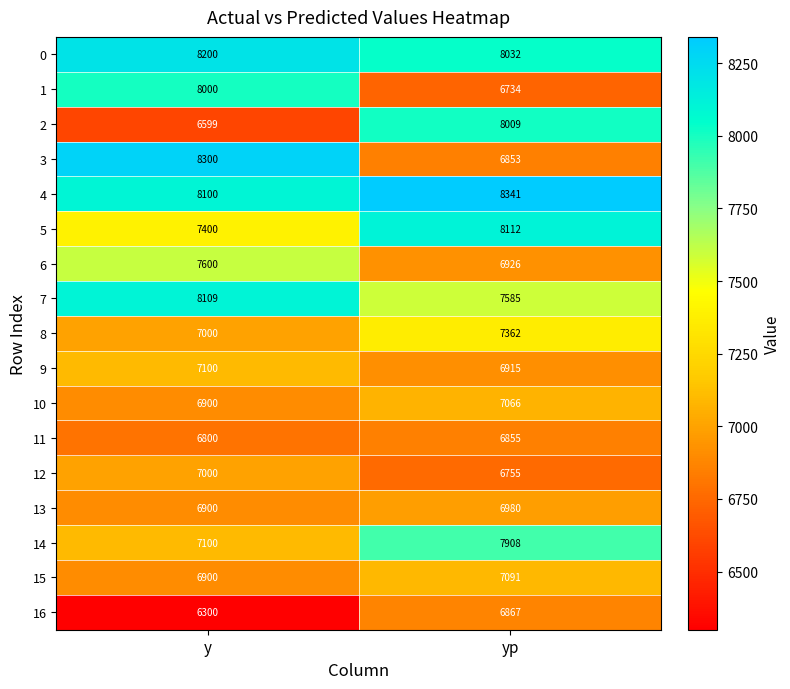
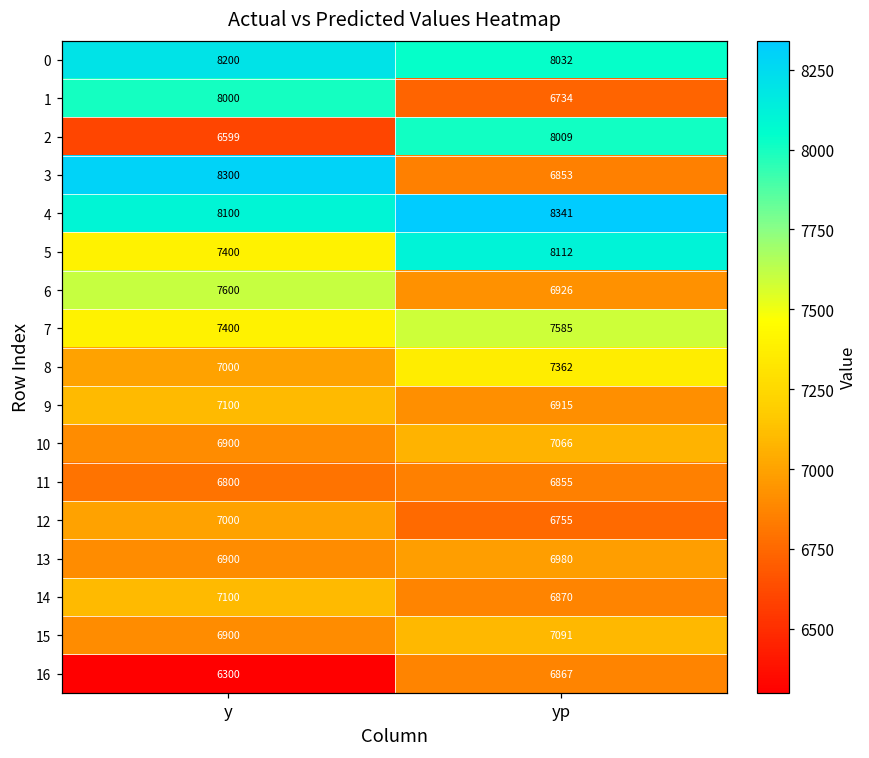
7, y: 8109 -> 7400
14, yp: 7908 -> 6870
